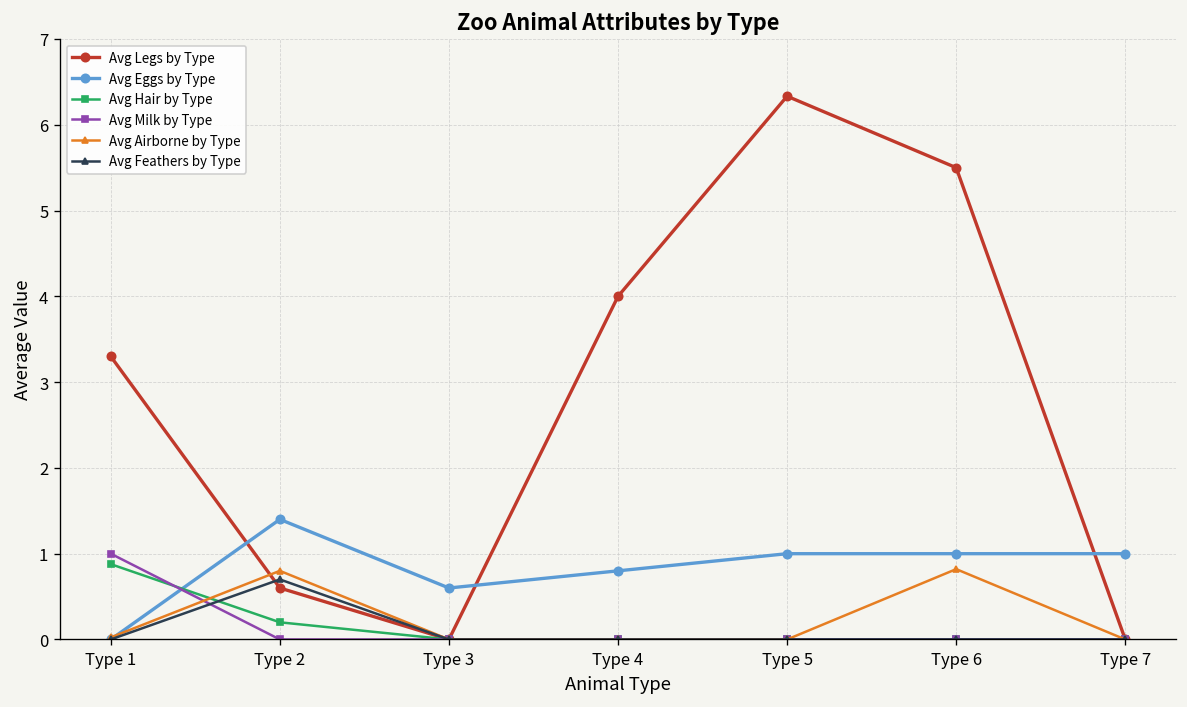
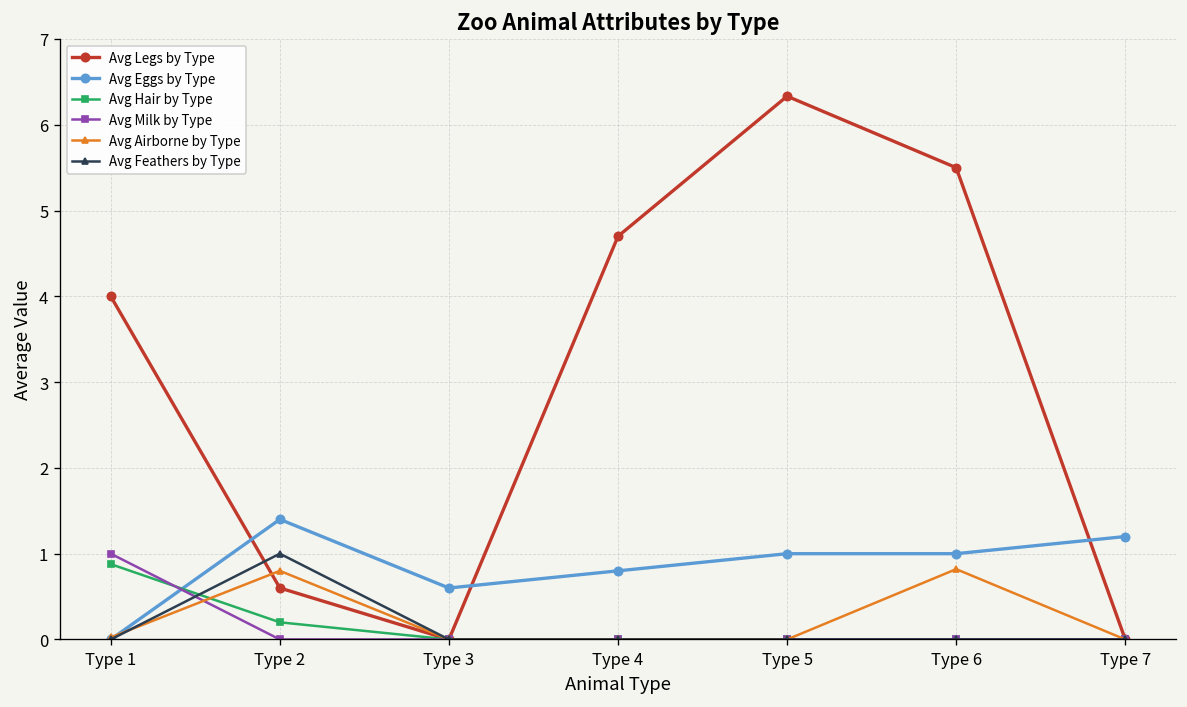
Avg Legs by Type, Type 1: 3.3 -> 4.0
Avg Feathers by Type, Type 2: 0.7 -> 1.0
Avg Legs by Type, Type 4: 4.0 -> 4.7
Avg Eggs by Type, Type 7: 1.0 -> 1.2
